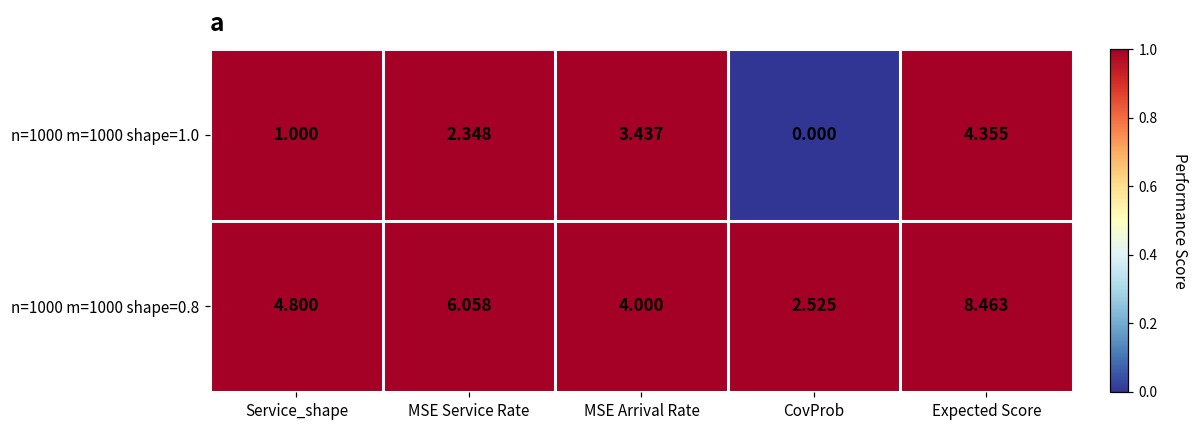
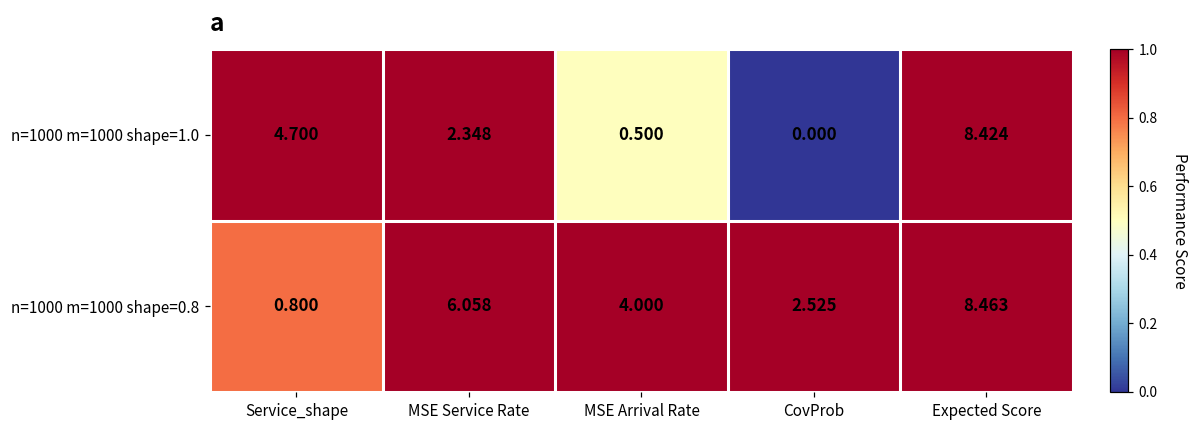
n=1000 m=1000 shape=1.0, Service_shape: 1.000 -> 4.700
n=1000 m=1000 shape=1.0, MSE Arrival Rate: 3.437 -> 0.500
n=1000 m=1000 shape=1.0, Expected Score: 4.355 -> 8.424
n=1000 m=1000 shape=0.8, Service_shape: 4.800 -> 0.800
